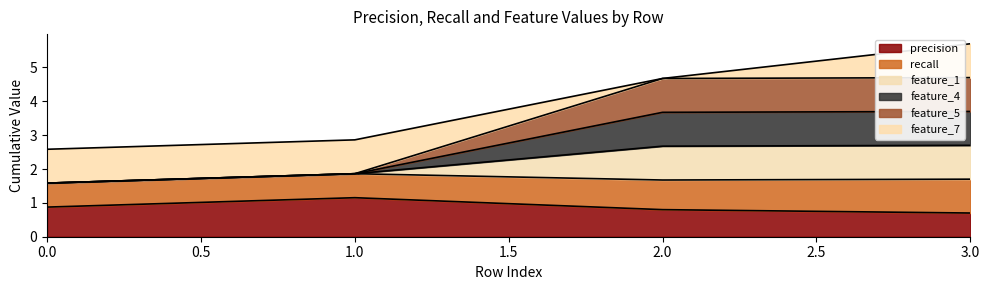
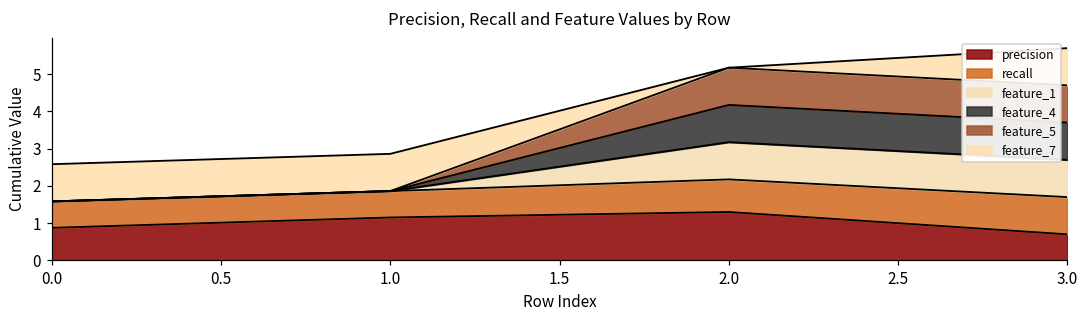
precision, 2.0: 0.8 -> 1.3
